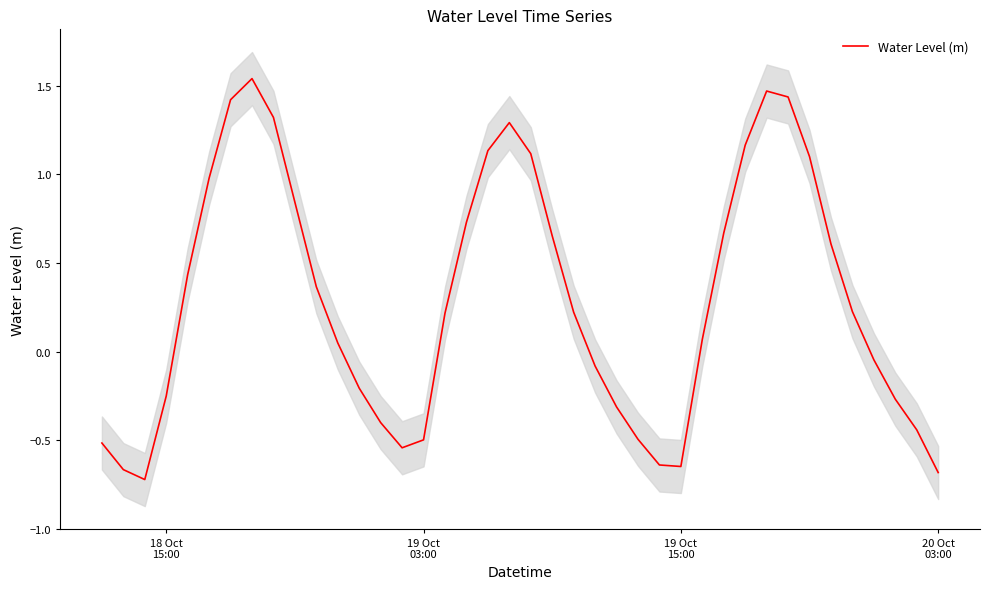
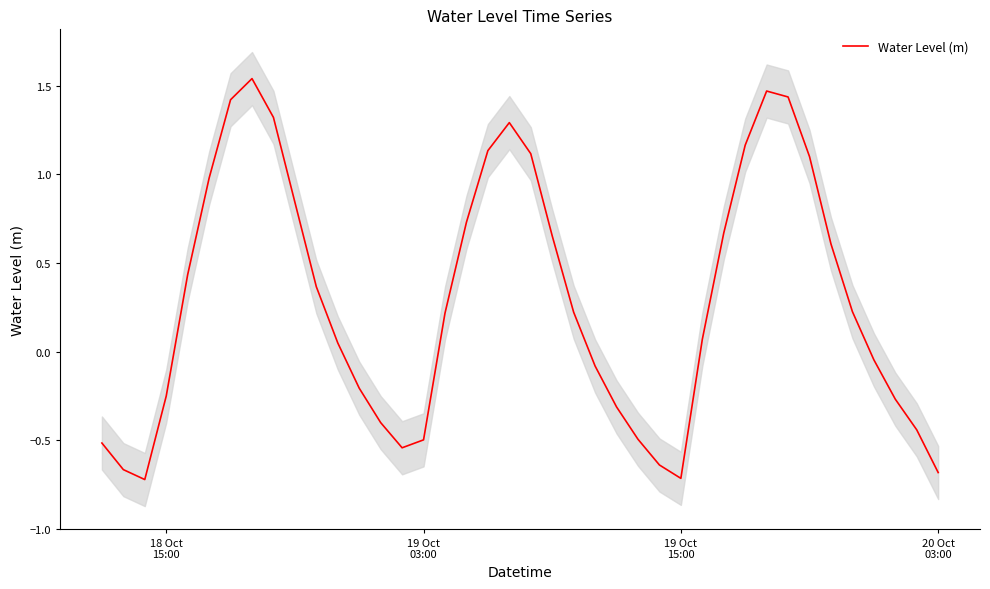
Water Level (m), 19 Oct 15:00: -0.65 -> -0.72
